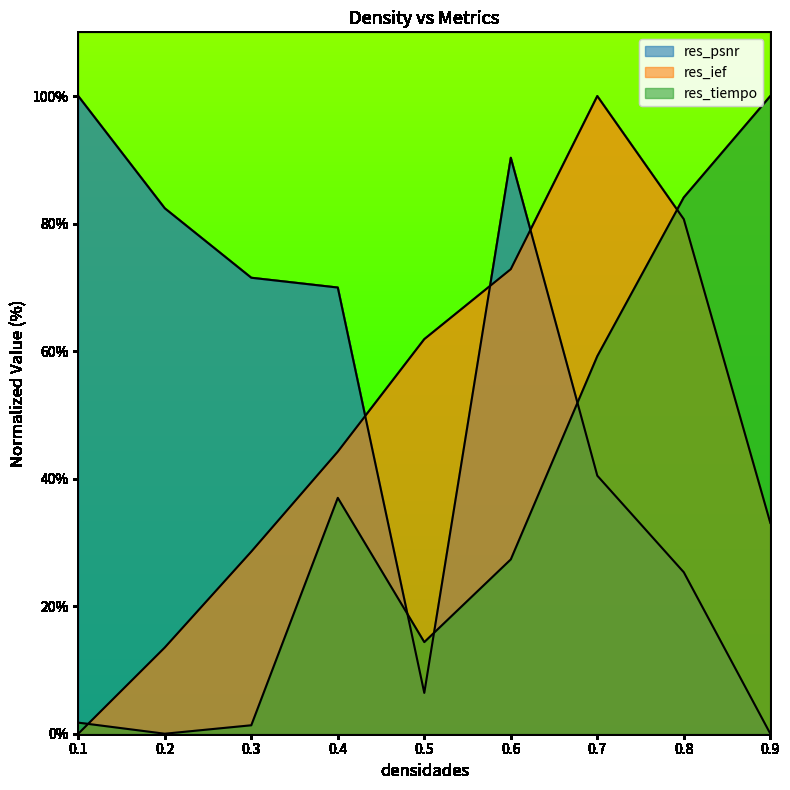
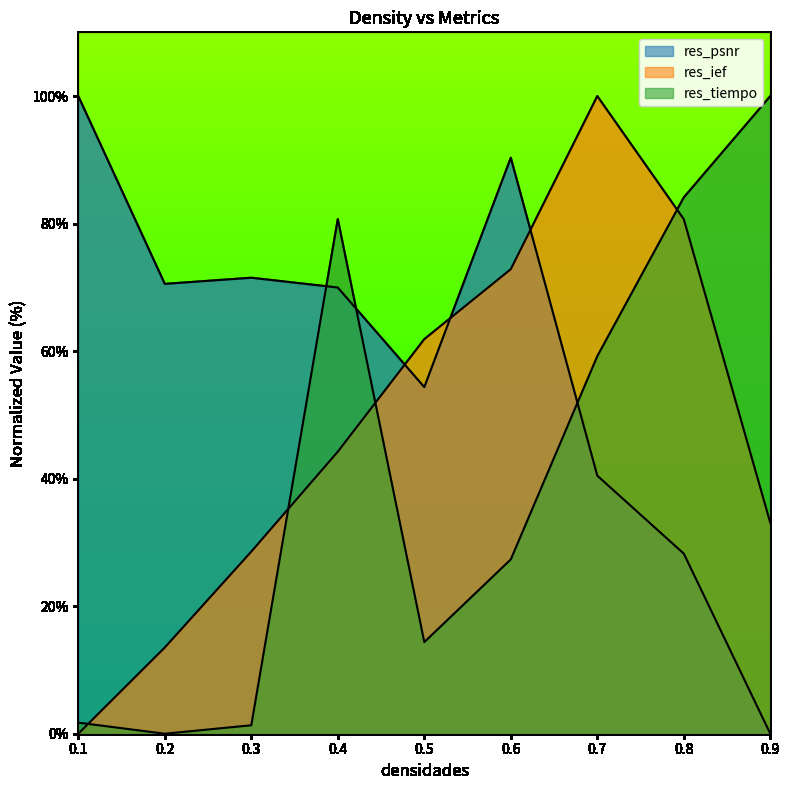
res_psnr, 0.2: 82% -> 71%
res_tiempo, 0.4: 37% -> 81%
res_psnr, 0.5: 6% -> 54%
res_psnr, 0.8: 25% -> 28%
